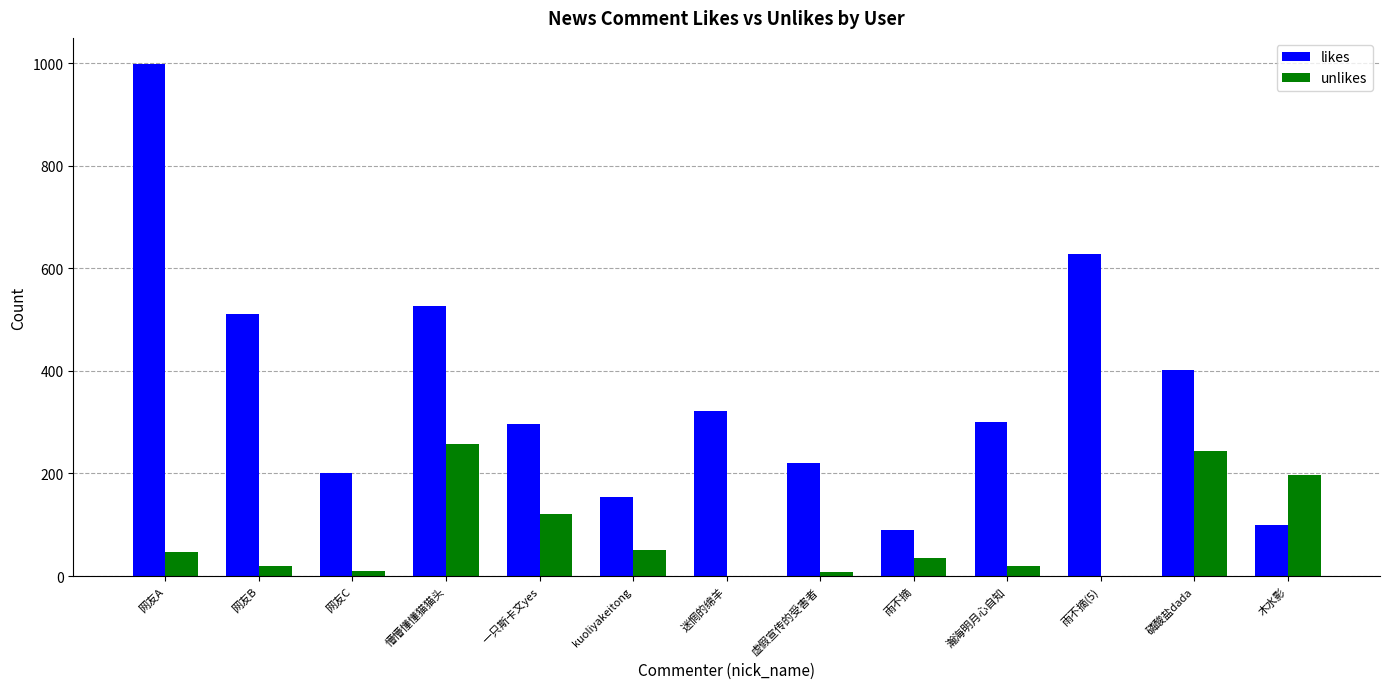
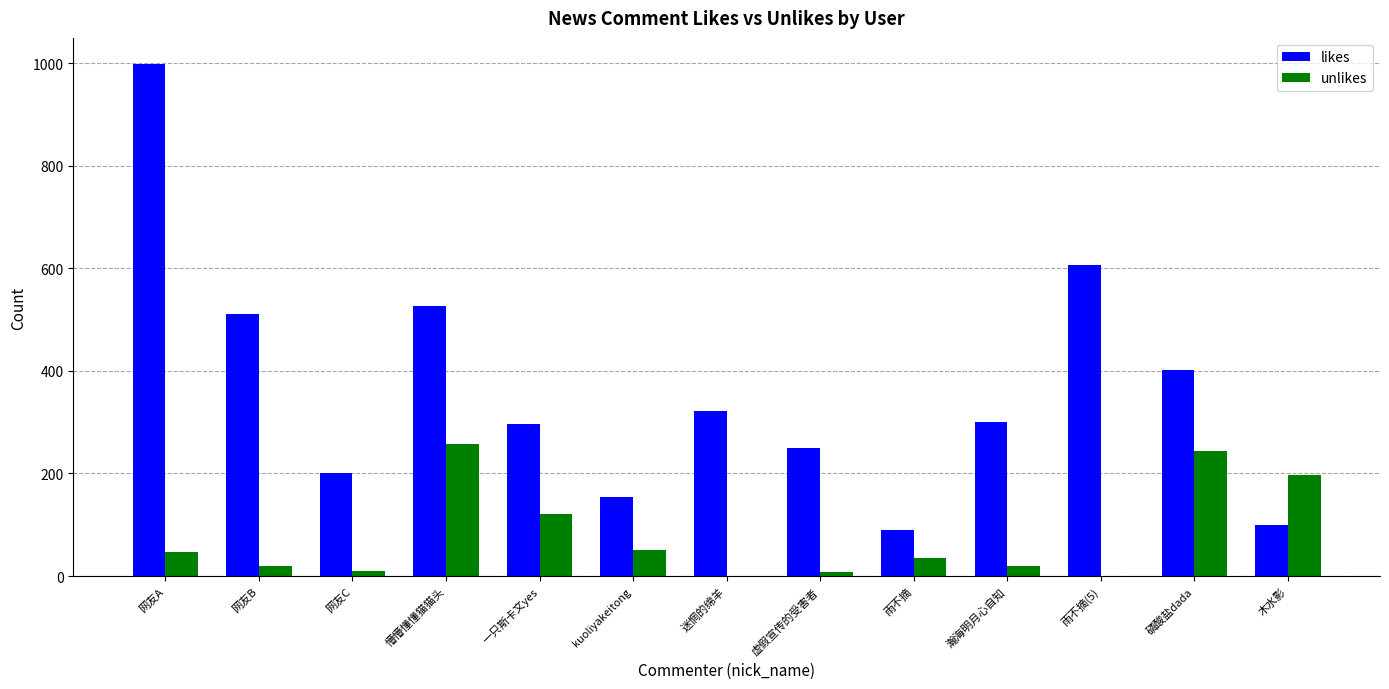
likes, 虚假宣传的受害者: 220 -> 250
likes, 雨不摘(5): 630 -> 610
